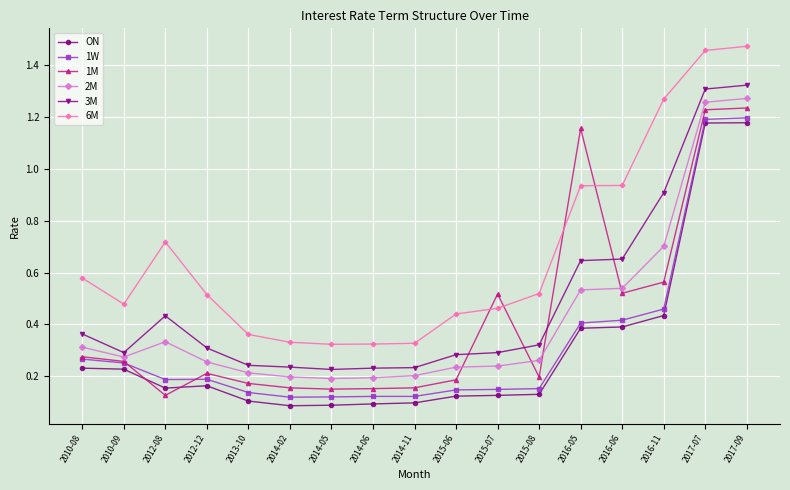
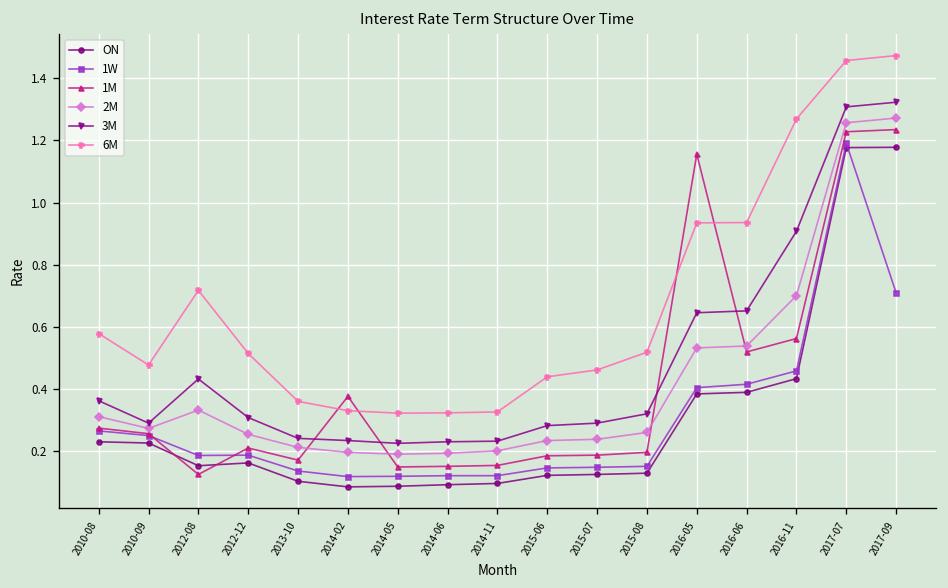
1M, 2014-02: 0.16 -> 0.38
1M, 2015-07: 0.52 -> 0.19
1W, 2017-09: 1.20 -> 0.71
